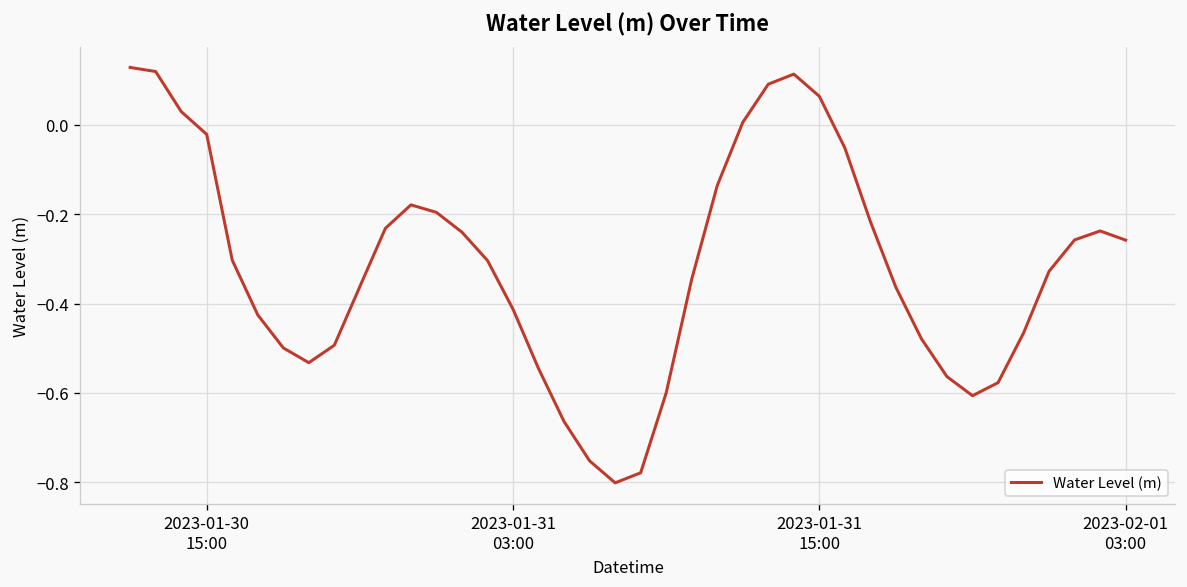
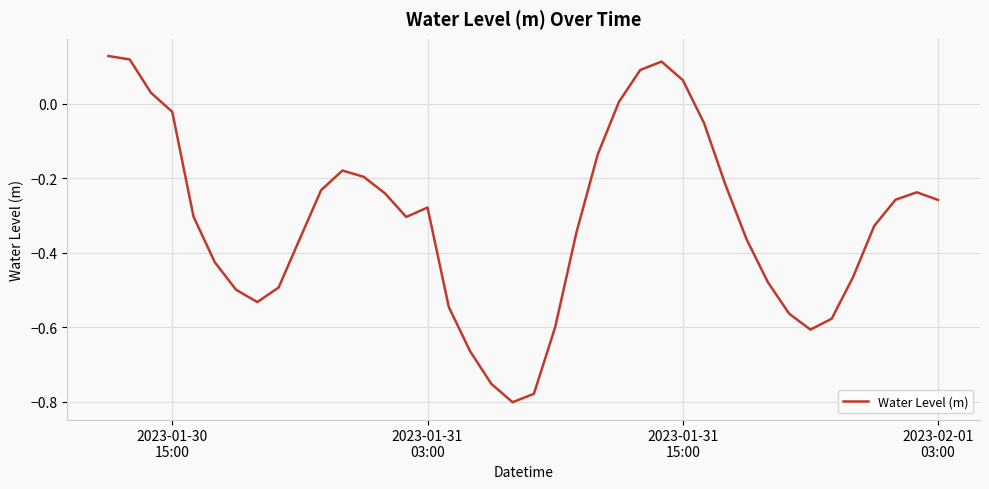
2023-01-31 03:00: -0.41 -> -0.28
